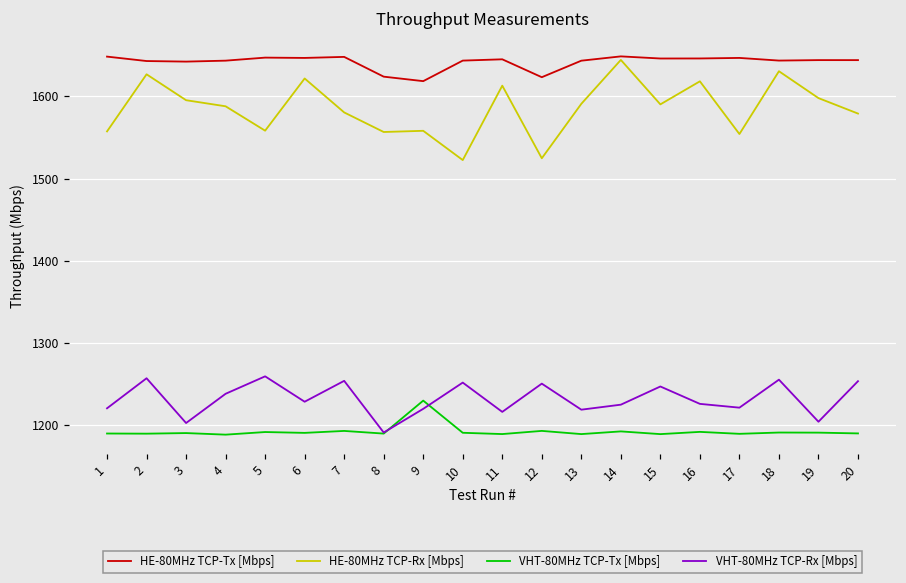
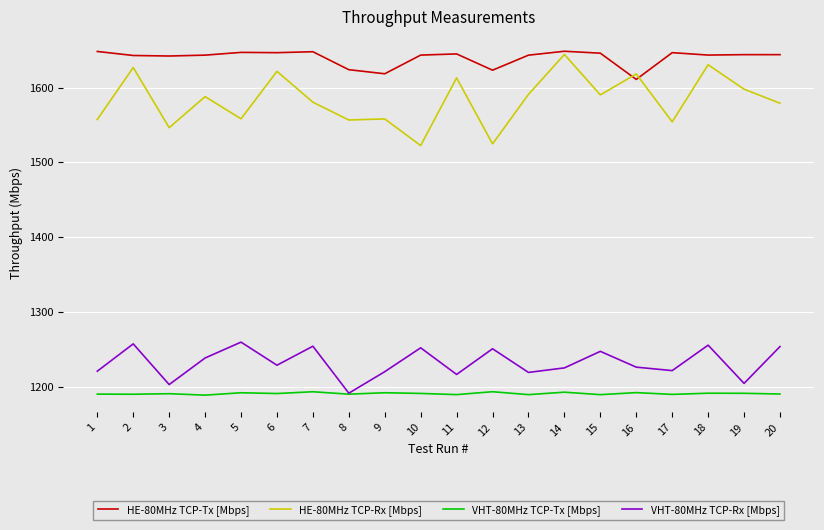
HE-80MHz TCP-Rx [Mbps], 3: 1600 -> 1550
VHT-80MHz TCP-Tx [Mbps], 9: 1230 -> 1190
HE-80MHz TCP-Tx [Mbps], 16: 1650 -> 1610
